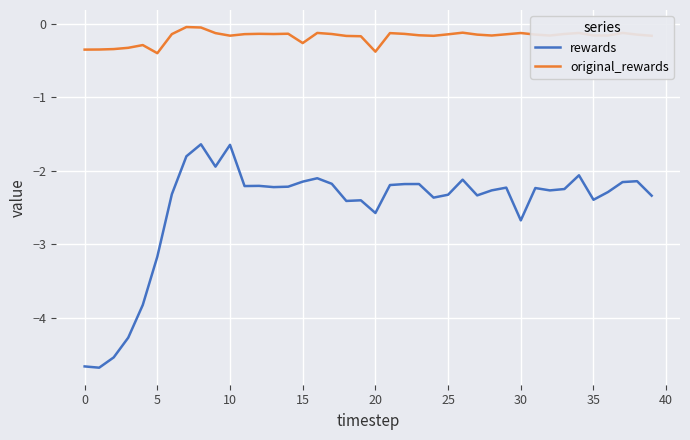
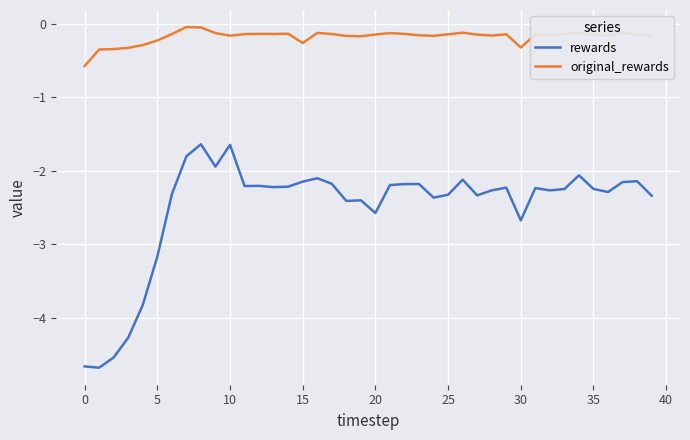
original_rewards, 0: -0.3 -> -0.6
original_rewards, 5: -0.4 -> -0.2
original_rewards, 20: -0.4 -> -0.1
original_rewards, 30: -0.1 -> -0.3
rewards, 35: -2.4 -> -2.2
